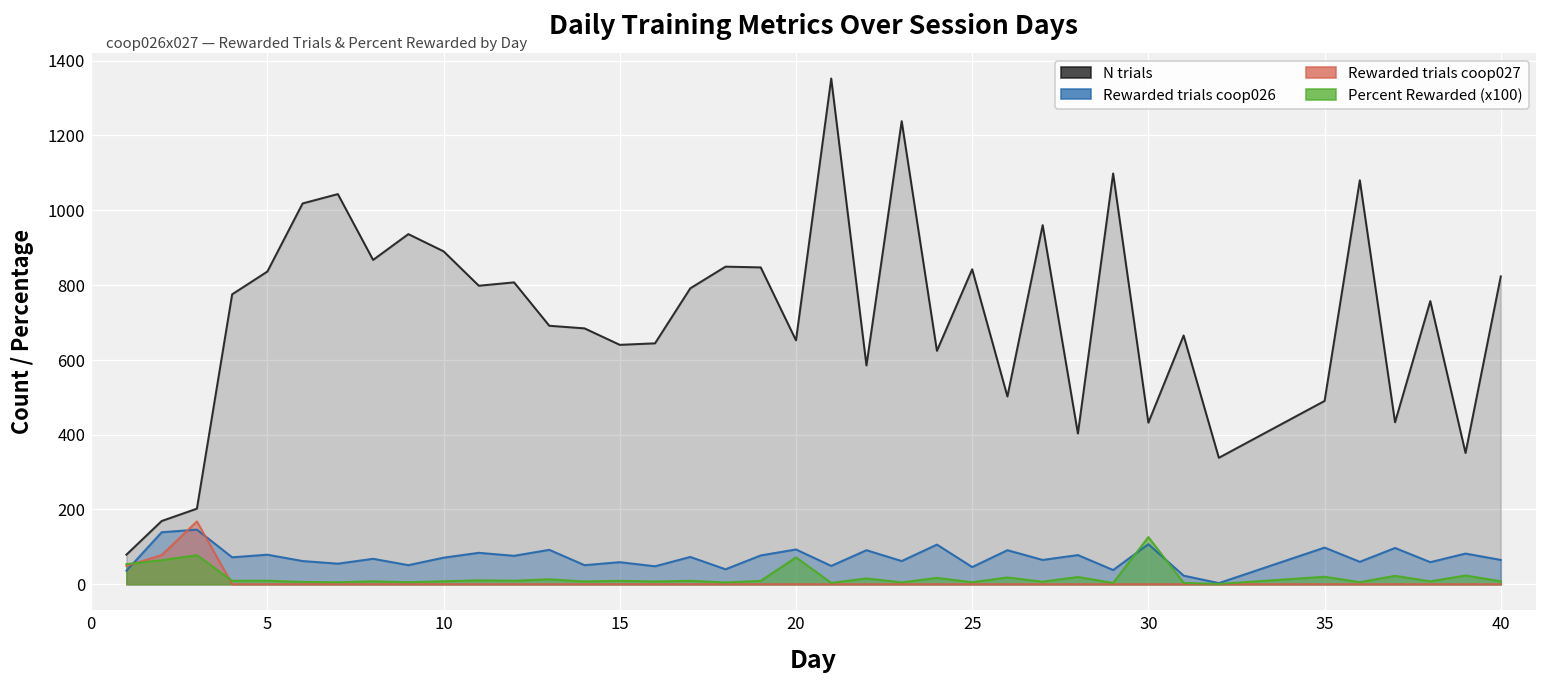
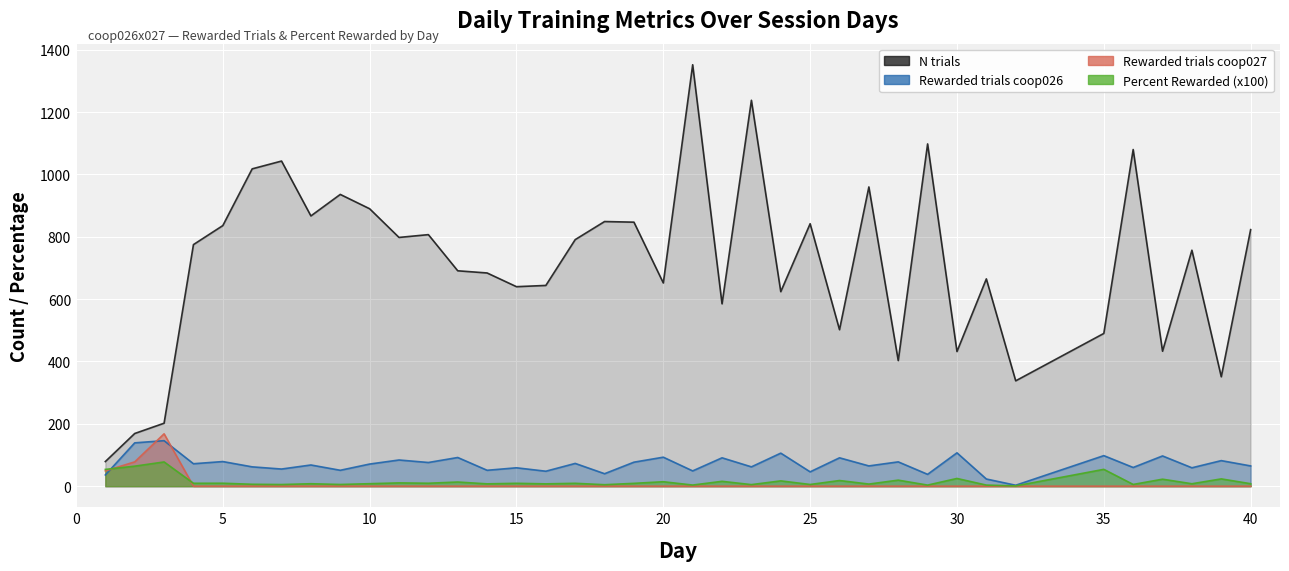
Percent Rewarded (x100), 20: 70 -> 10
Percent Rewarded (x100), 30: 130 -> 20
Percent Rewarded (x100), 35: 20 -> 50
